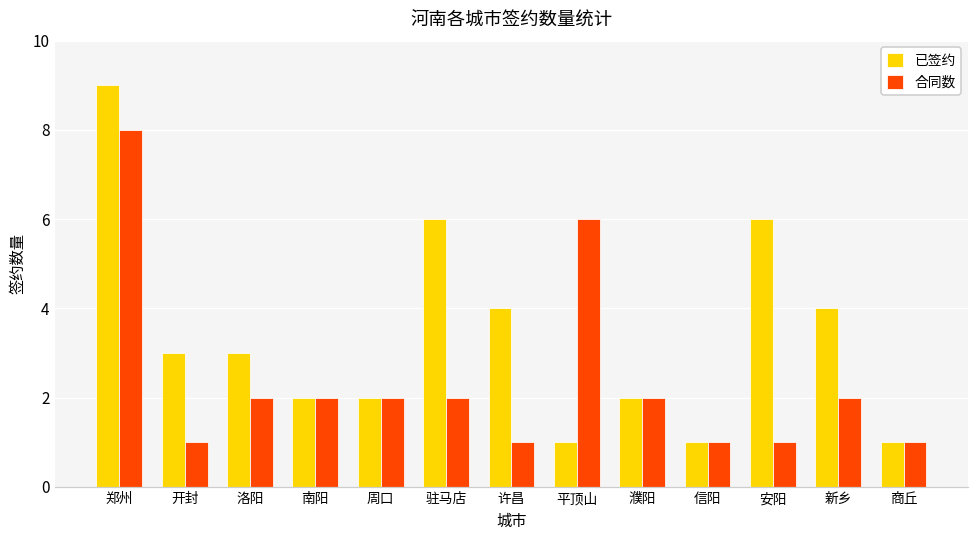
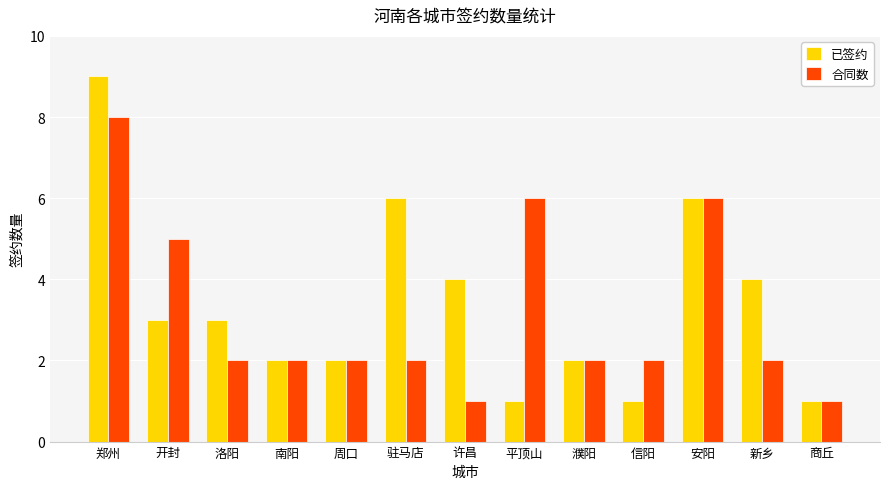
合同数, 开封: 1 -> 5
合同数, 信阳: 1 -> 2
合同数, 安阳: 1 -> 6
